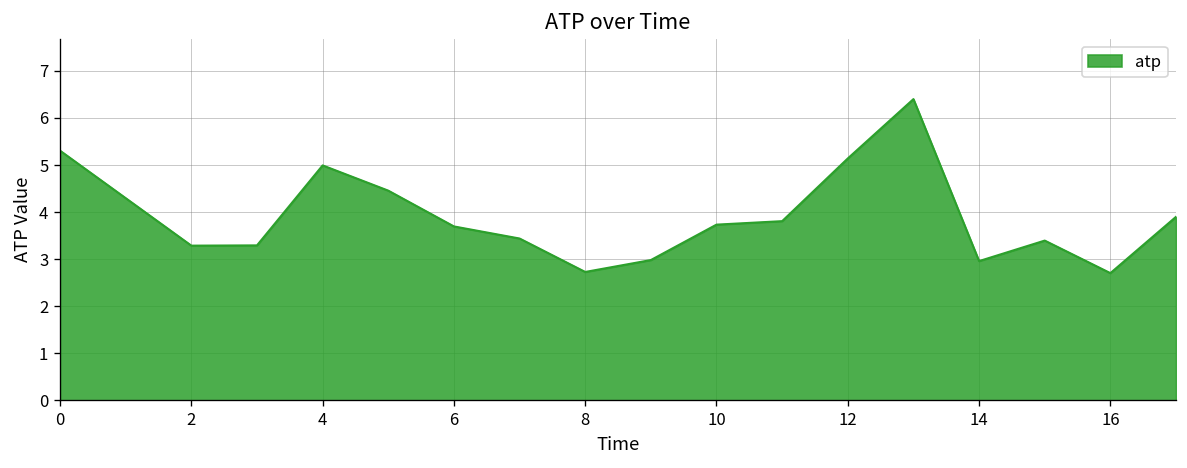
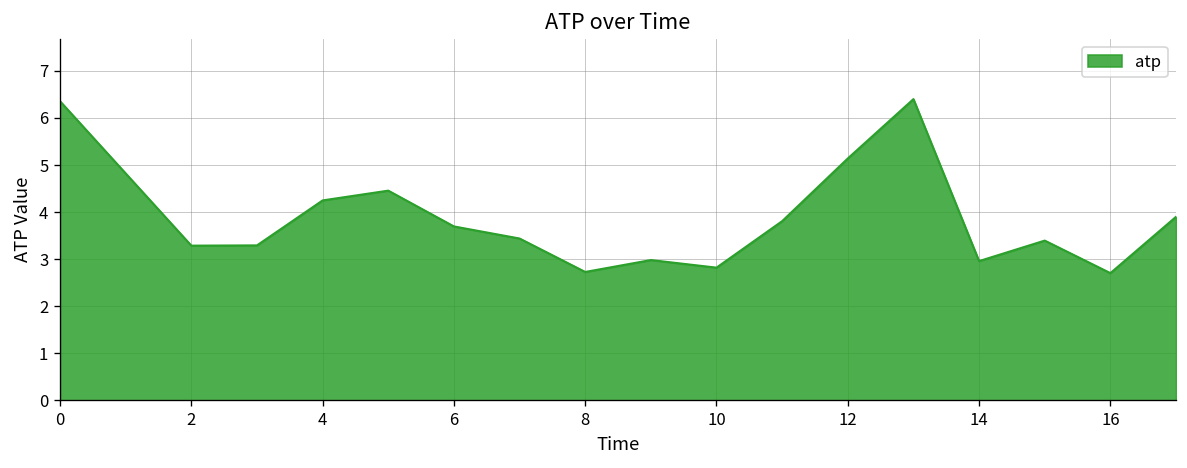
0: 5.3 -> 6.4
4: 5.0 -> 4.2
10: 3.7 -> 2.8
